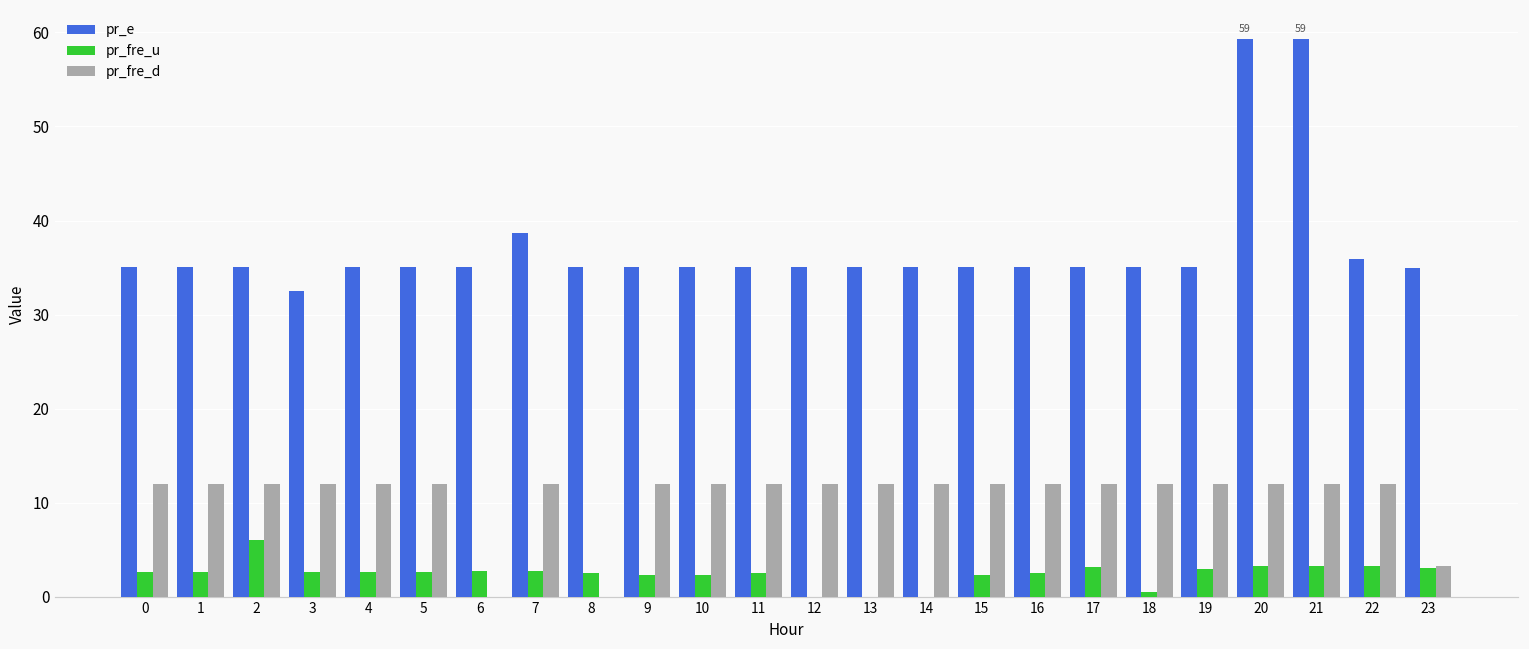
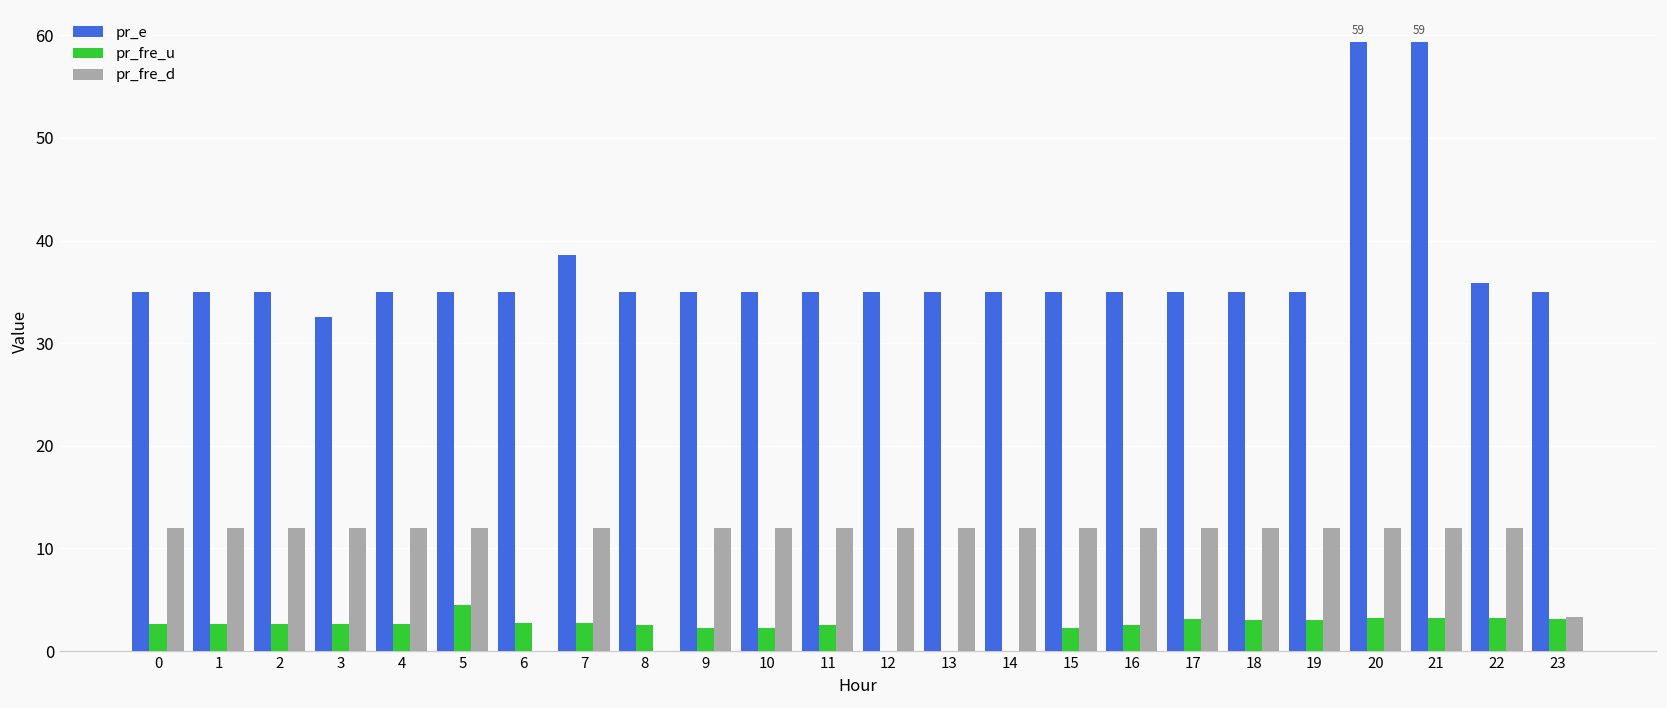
pr_fre_u, 2: 6 -> 3
pr_fre_u, 5: 3 -> 5
pr_fre_u, 18: 1 -> 3
